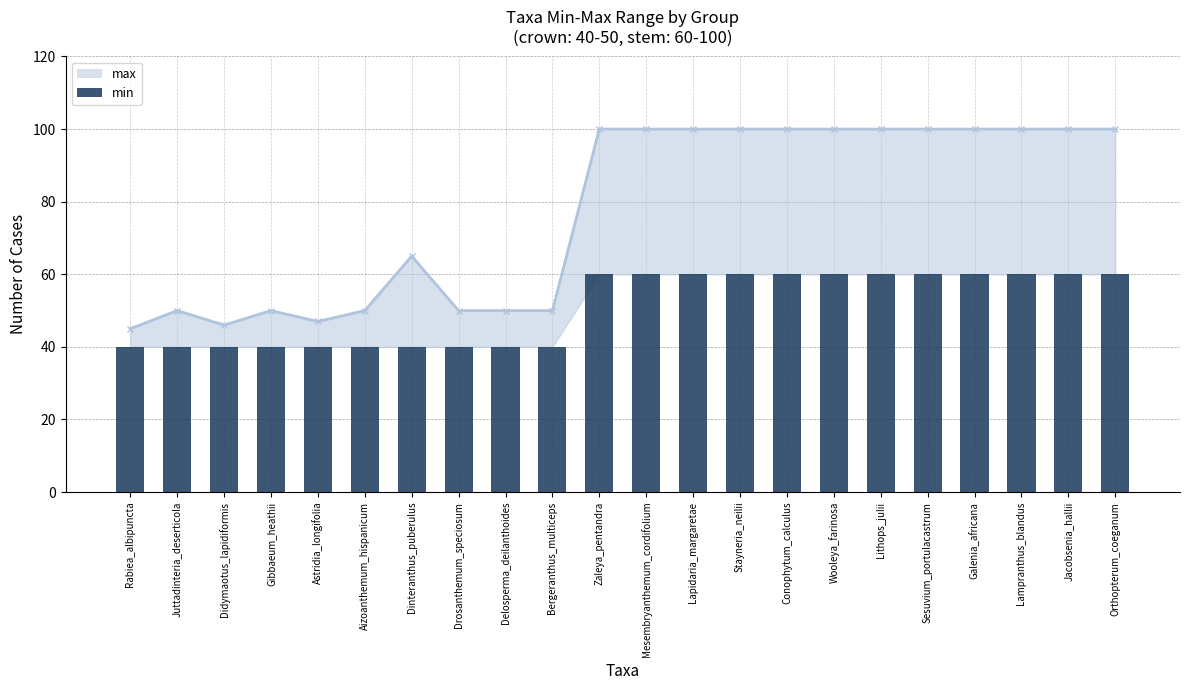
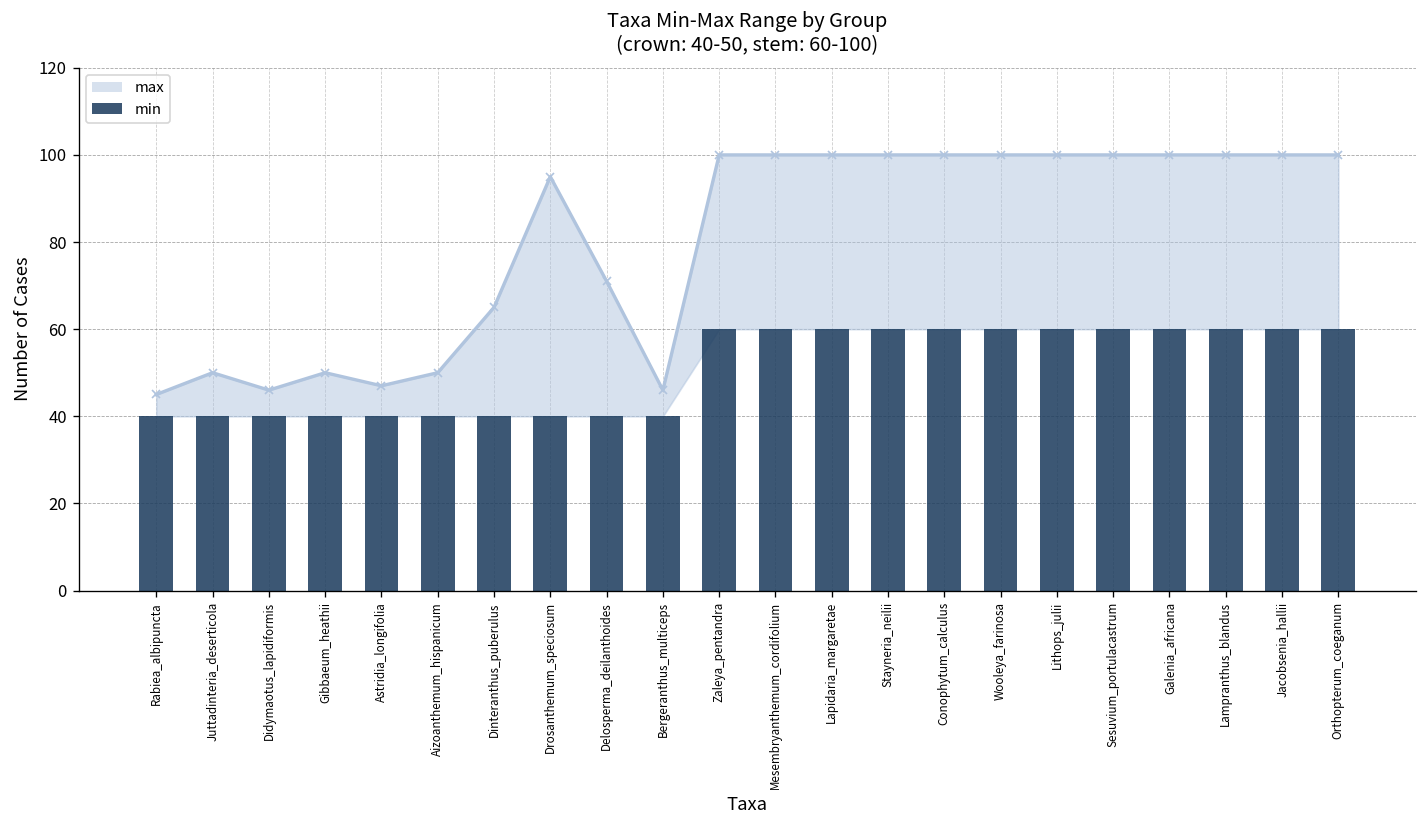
max, Drosanthemum_speciosum: 50 -> 95
max, Delosperma_deilanthoides: 50 -> 71
max, Bergeranthus_multiceps: 50 -> 46
